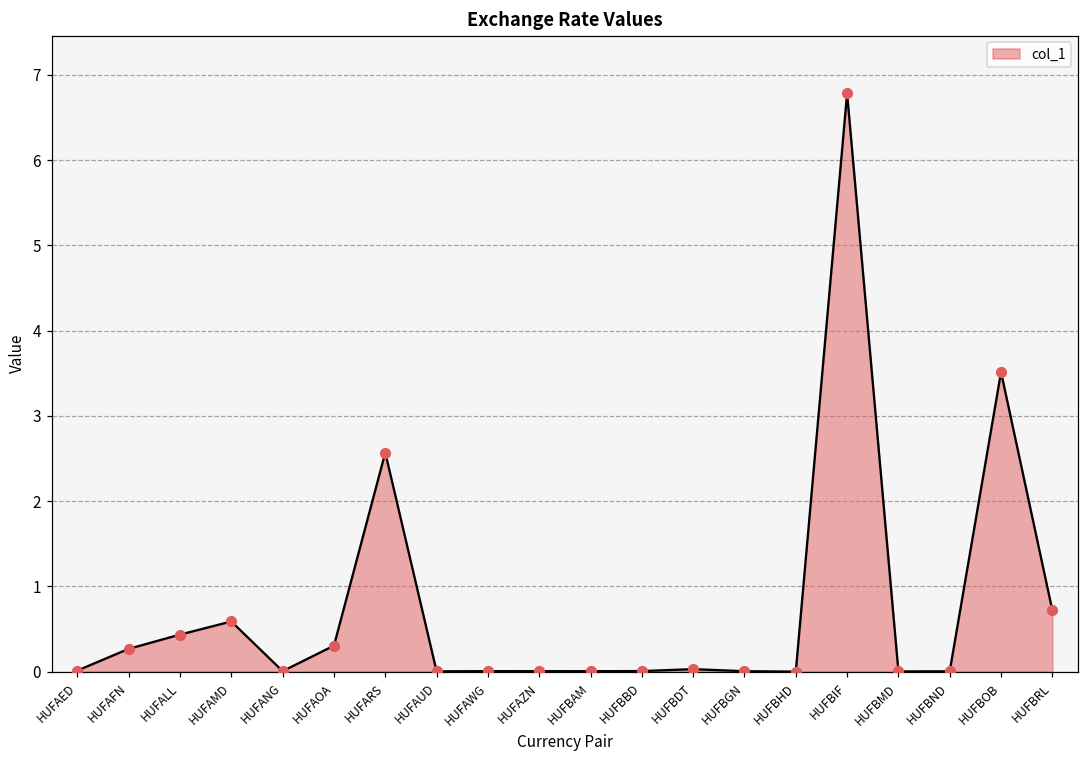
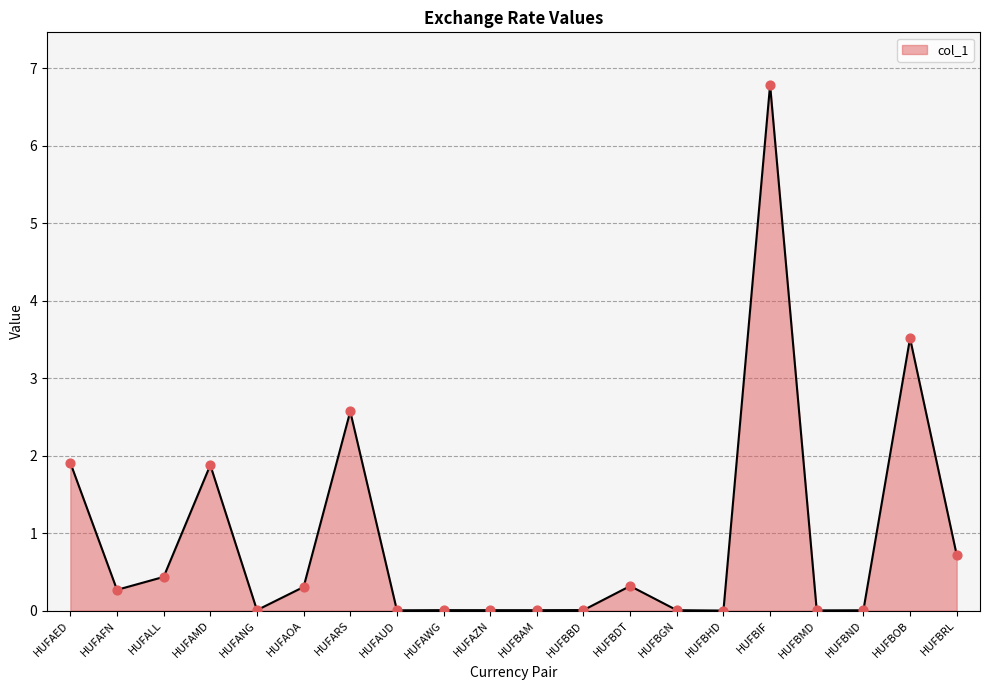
HUFAED: 0.0 -> 1.9
HUFAMD: 0.6 -> 1.9
HUFBDT: 0.0 -> 0.3
